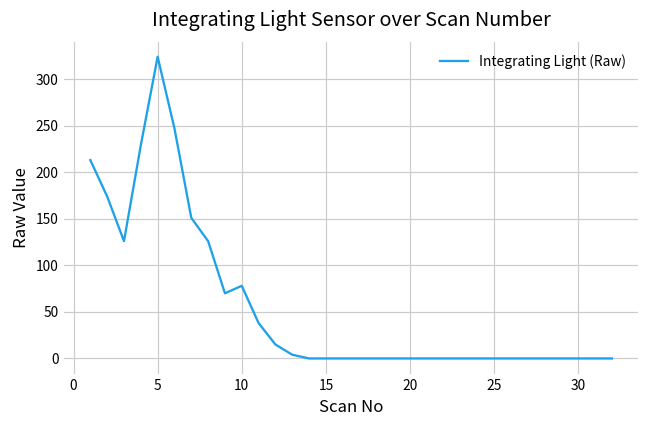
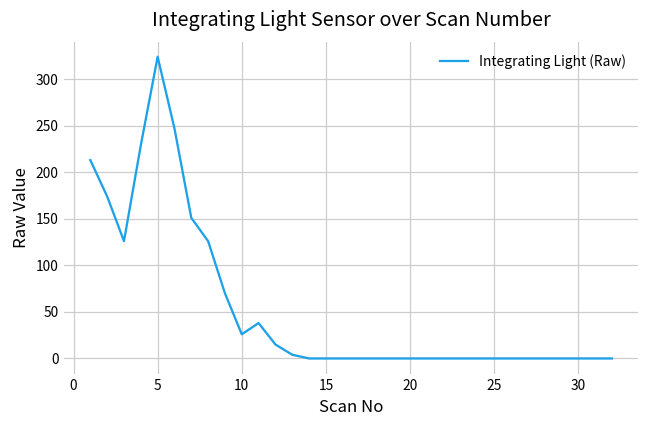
10: 80 -> 30
